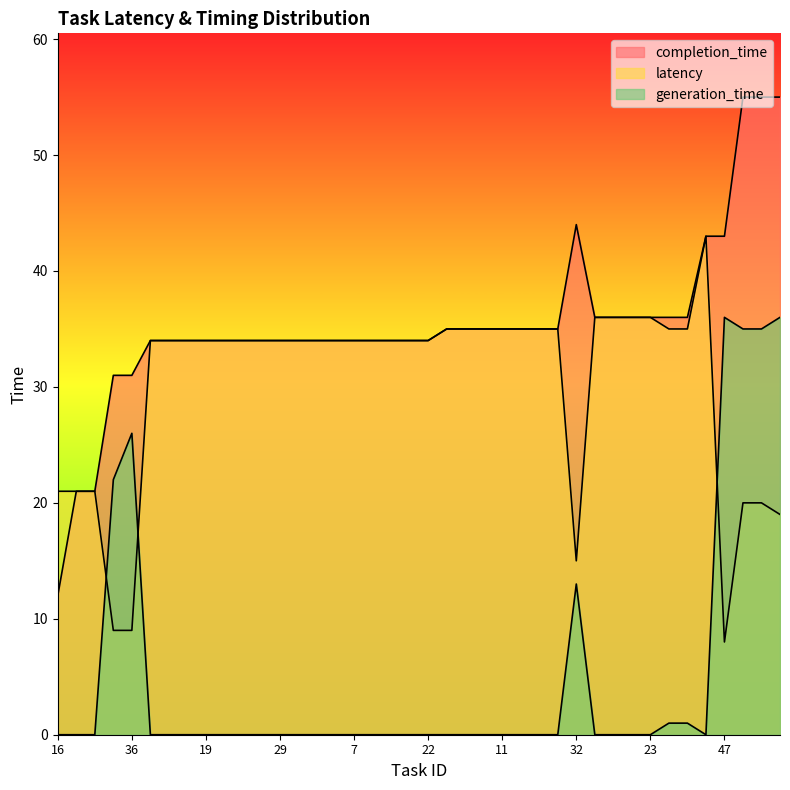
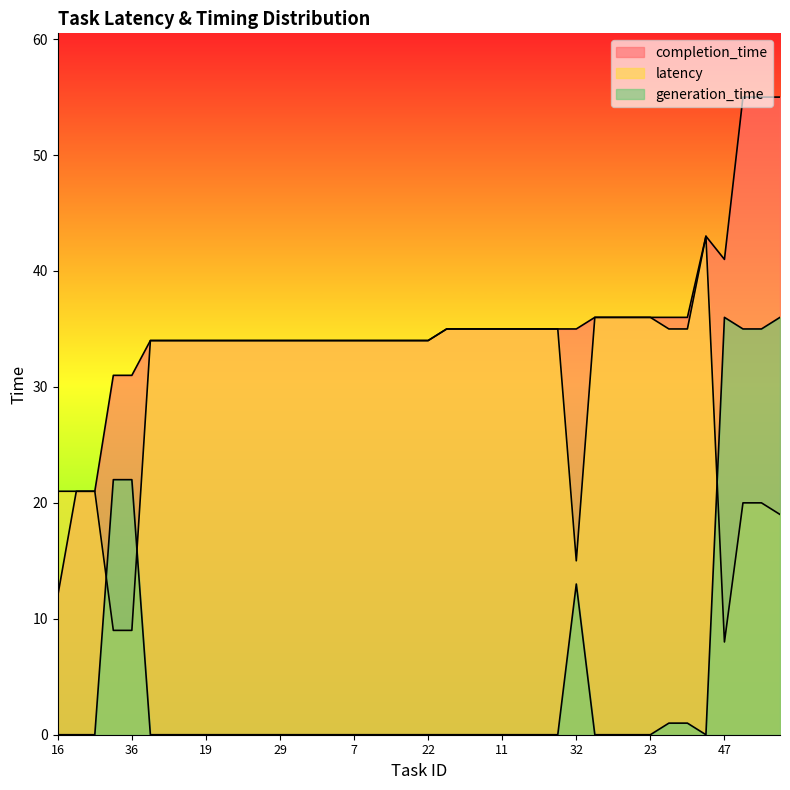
generation_time, 36: 26 -> 22
completion_time, 32: 44 -> 35
completion_time, 47: 43 -> 41
